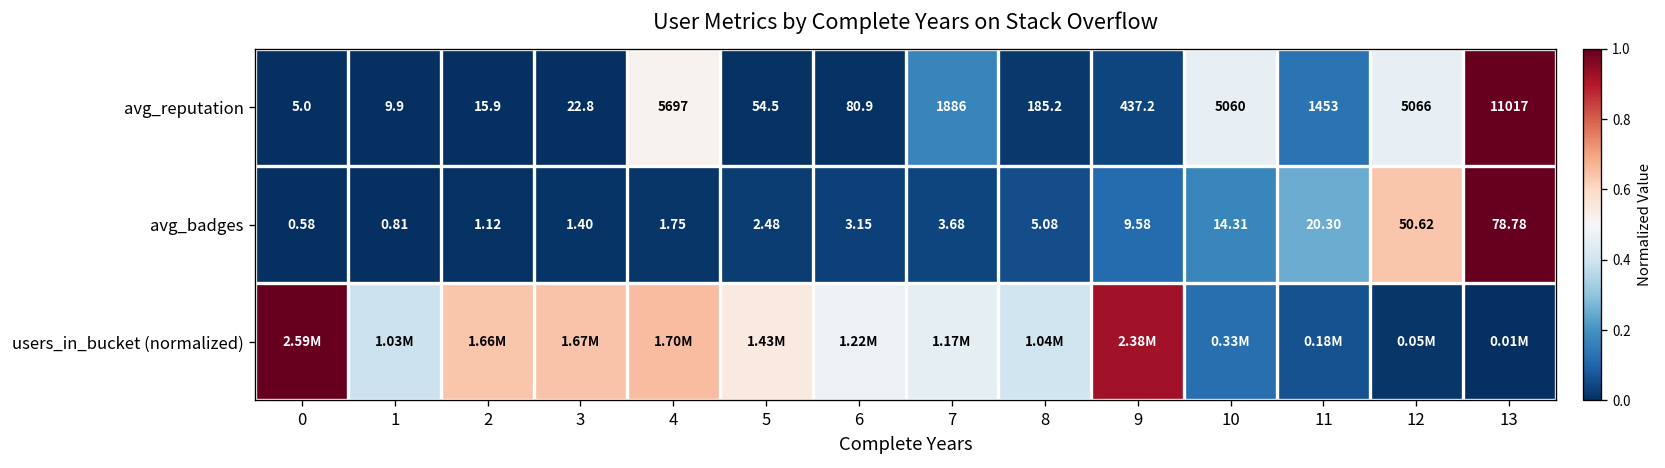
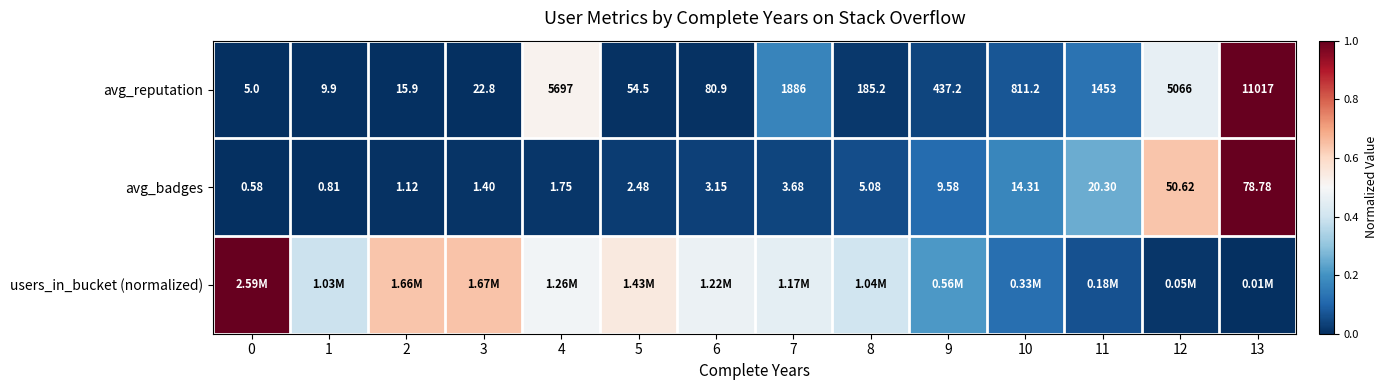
avg_reputation, 10: 5060 -> 811.2
users_in_bucket (normalized), 4: 1.70M -> 1.26M
users_in_bucket (normalized), 9: 2.38M -> 0.56M
